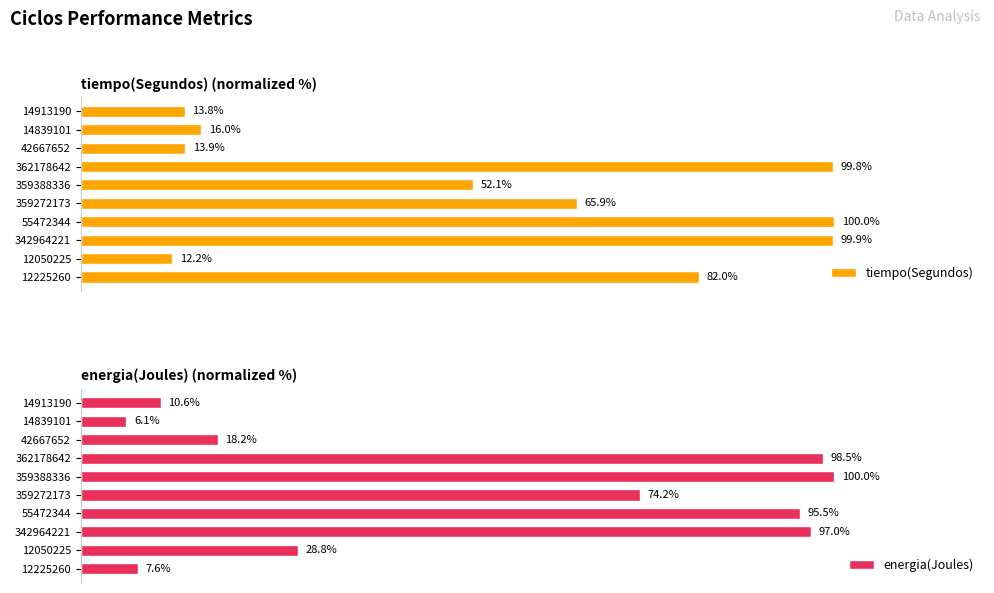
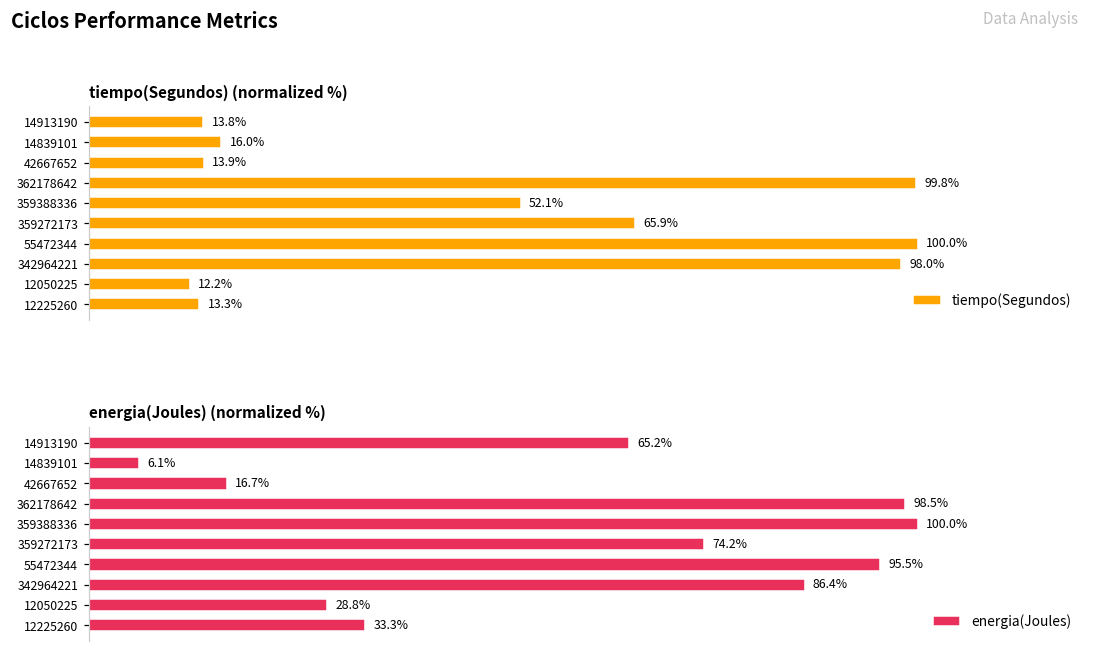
tiempo(Segundos) (normalized %), 342964221: 99.9% -> 98.0%
tiempo(Segundos) (normalized %), 12225260: 82.0% -> 13.3%
energia(Joules) (normalized %), 14913190: 10.6% -> 65.2%
energia(Joules) (normalized %), 42667652: 18.2% -> 16.7%
energia(Joules) (normalized %), 342964221: 97.0% -> 86.4%
energia(Joules) (normalized %), 12225260: 7.6% -> 33.3%
